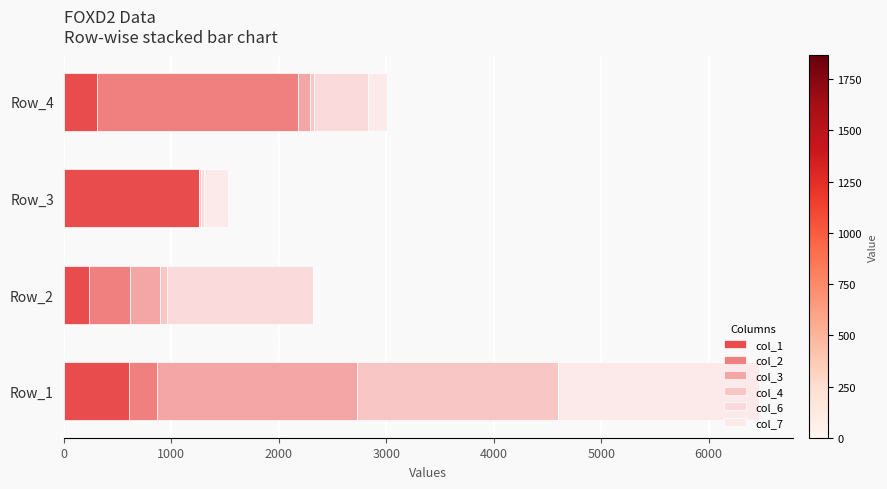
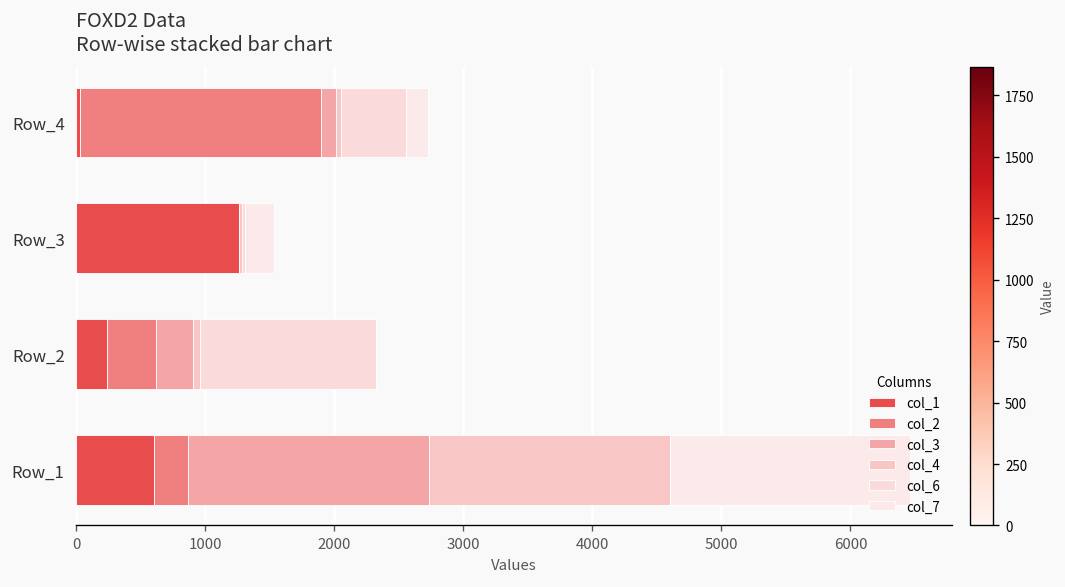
col_1, Row_4: 310 -> 30
